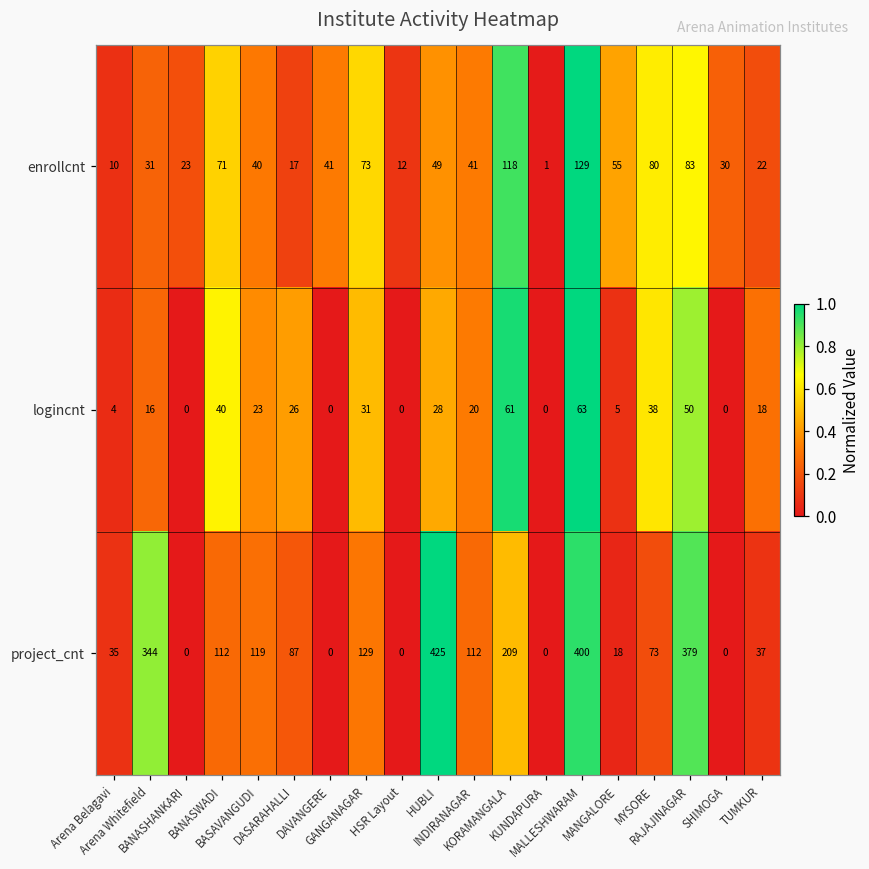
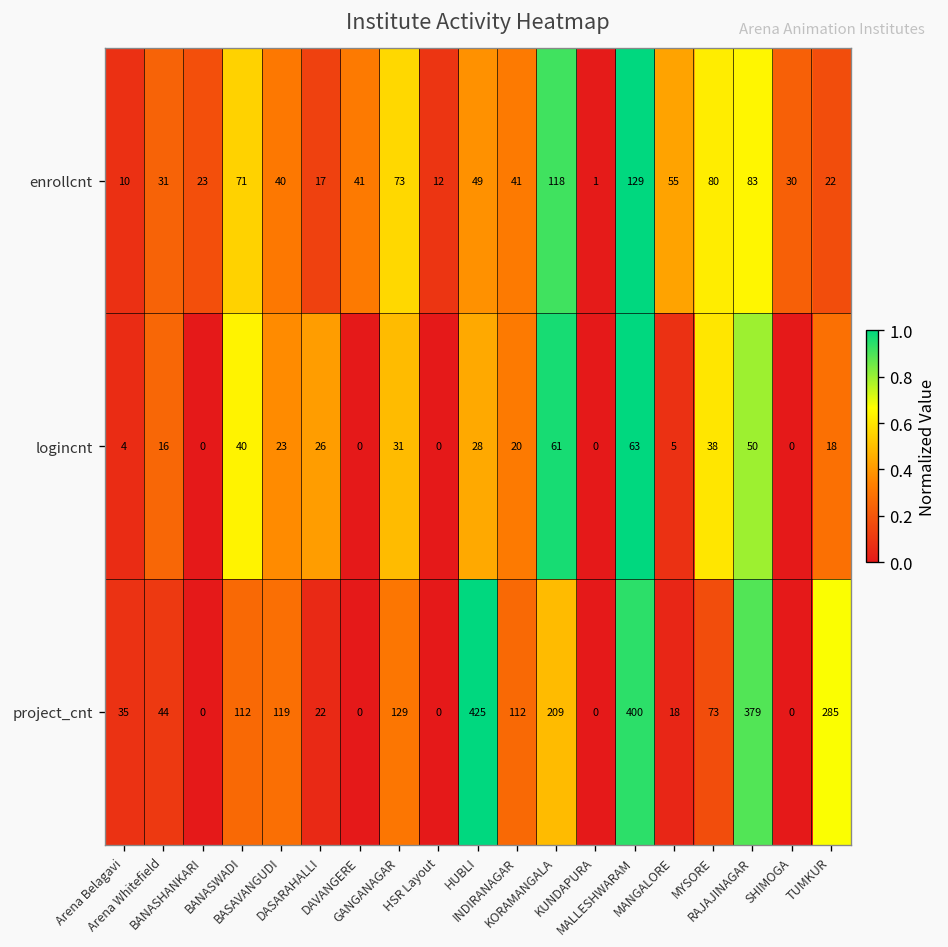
project_cnt, Arena Whitefield: 344 -> 44
project_cnt, DASARAHALLI: 87 -> 22
project_cnt, TUMKUR: 37 -> 285
